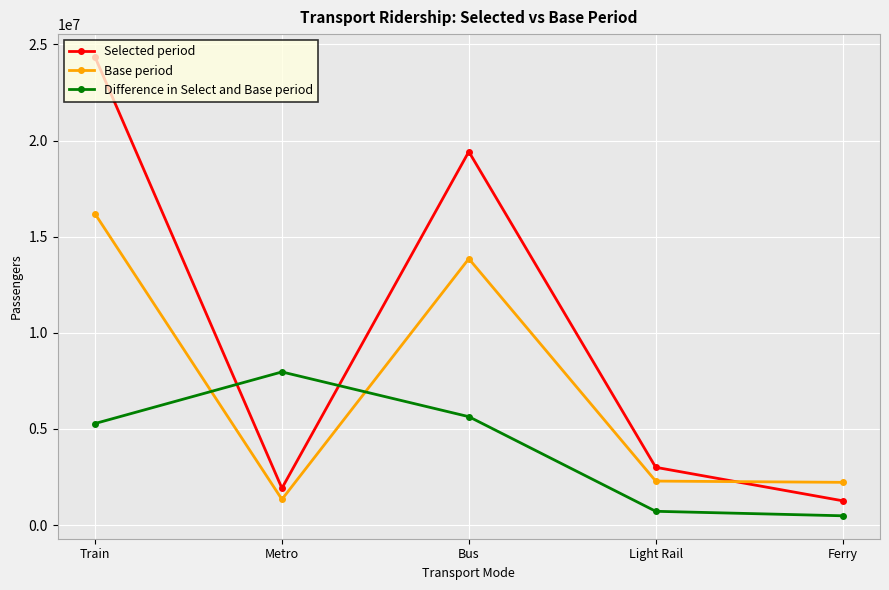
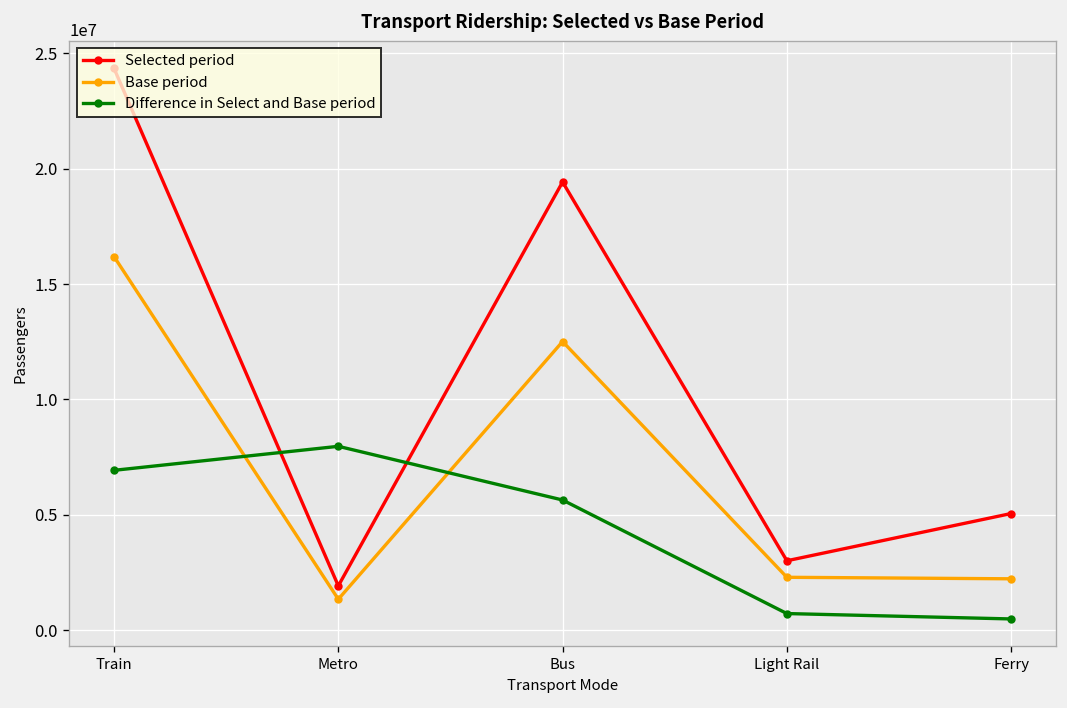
Difference in Select and Base period, Train: 5300000 -> 6900000
Base period, Bus: 13900000 -> 12500000
Selected period, Ferry: 1300000 -> 5100000
